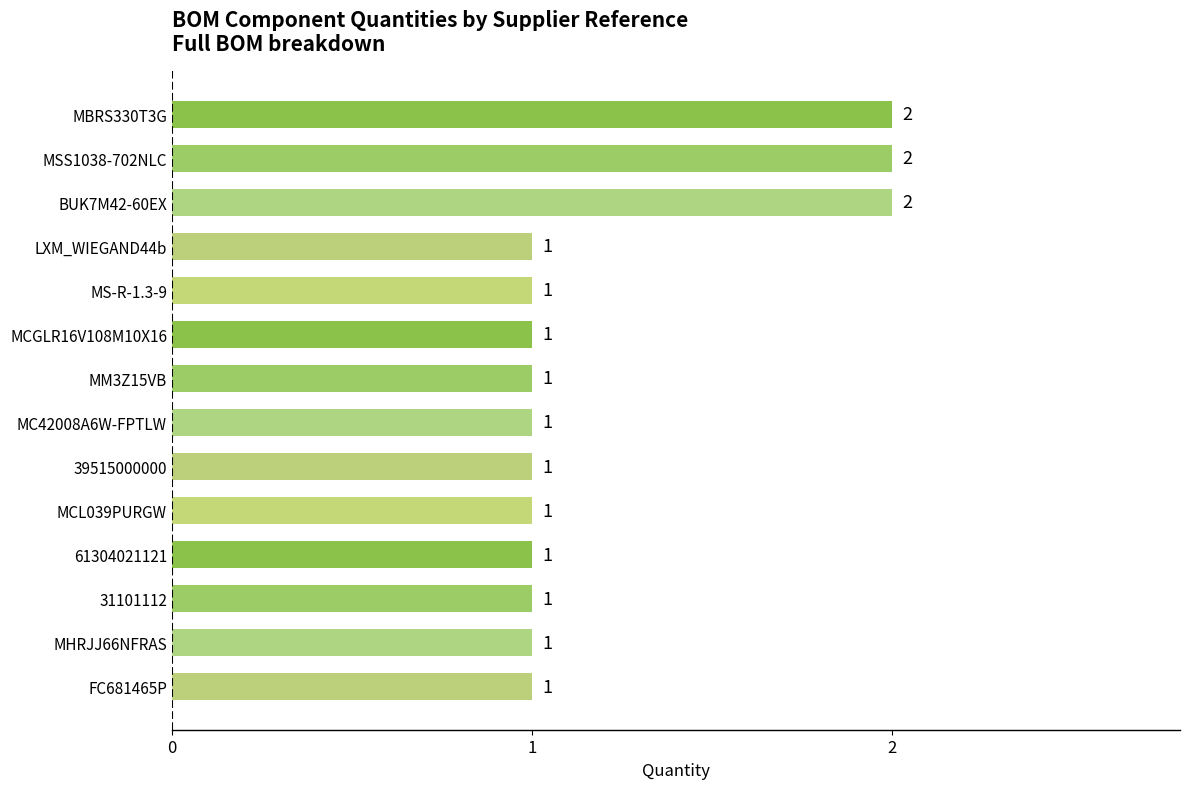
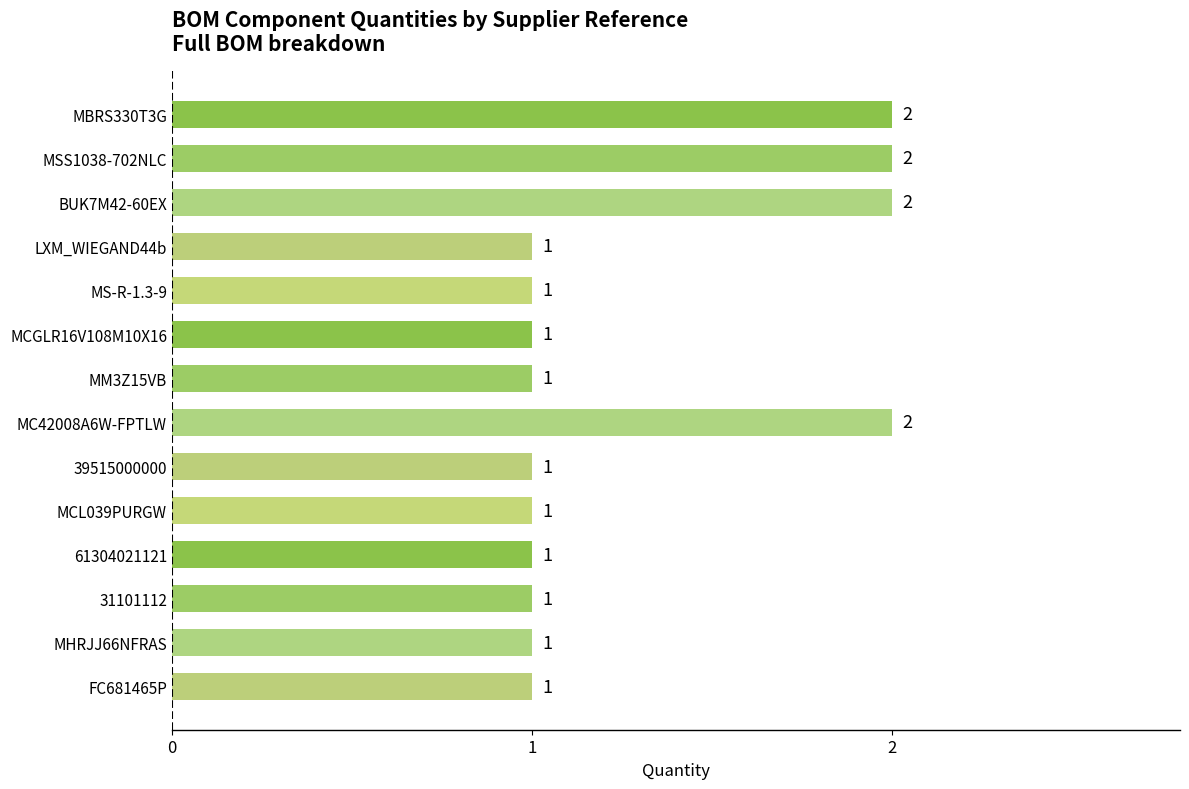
MC42008A6W-FPTLW: 1 -> 2
